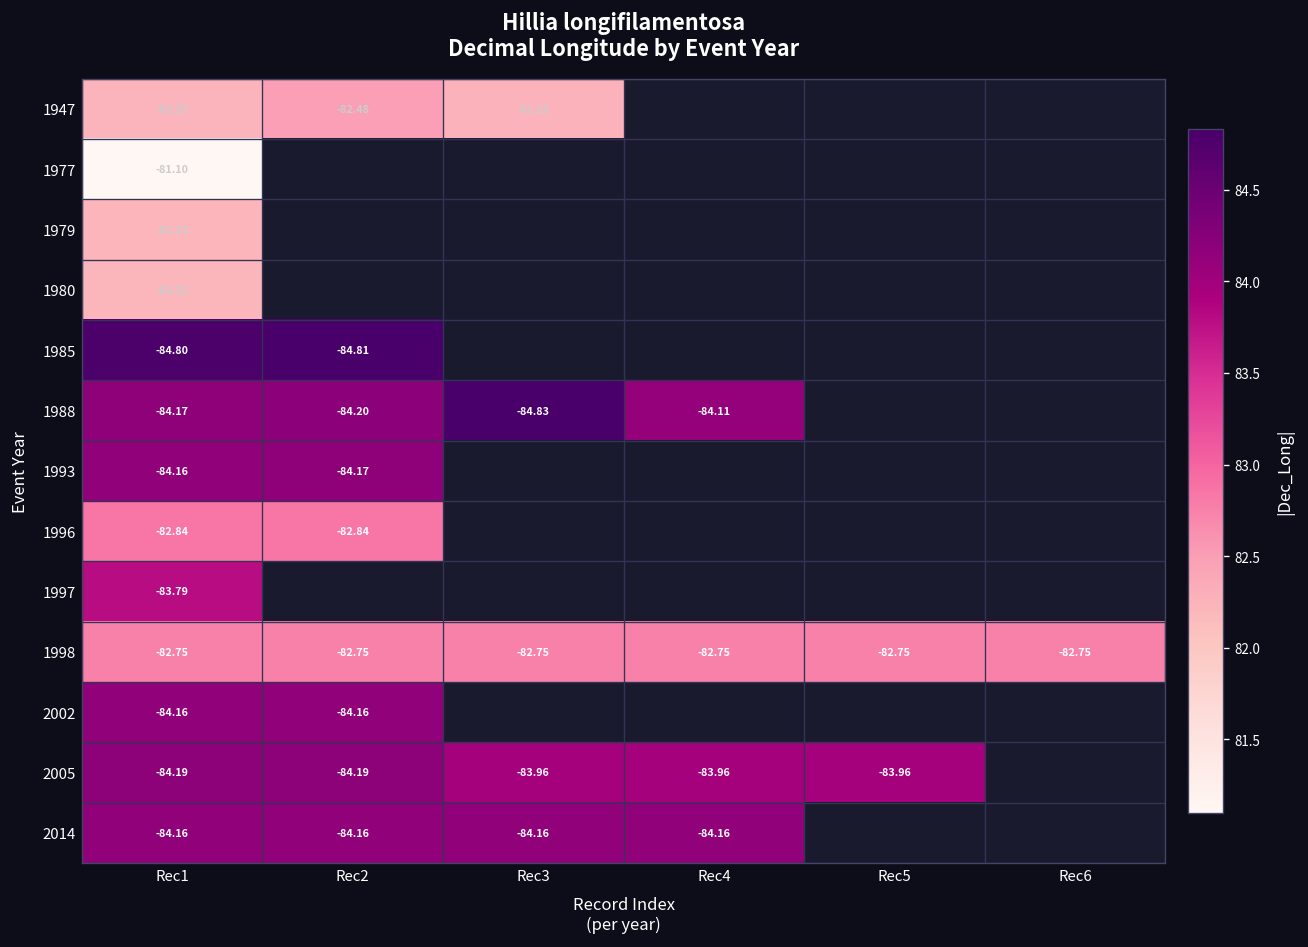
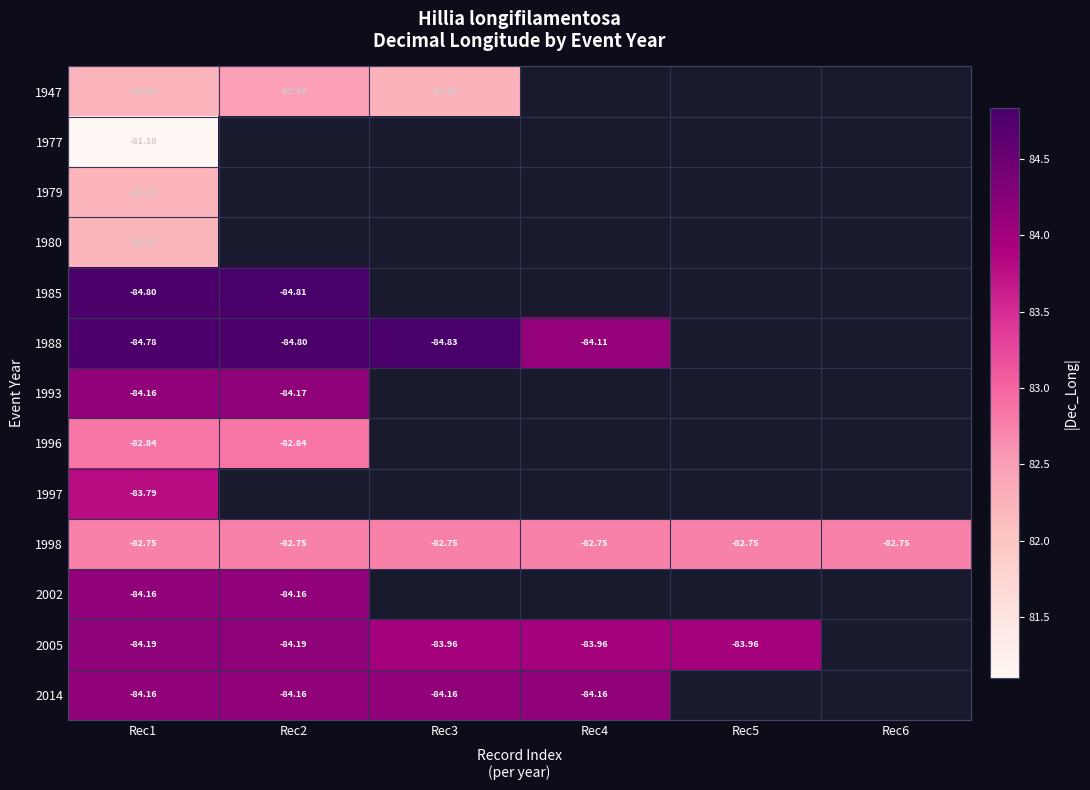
1988, Rec1: -84.17 -> -84.78
1988, Rec2: -84.20 -> -84.80
